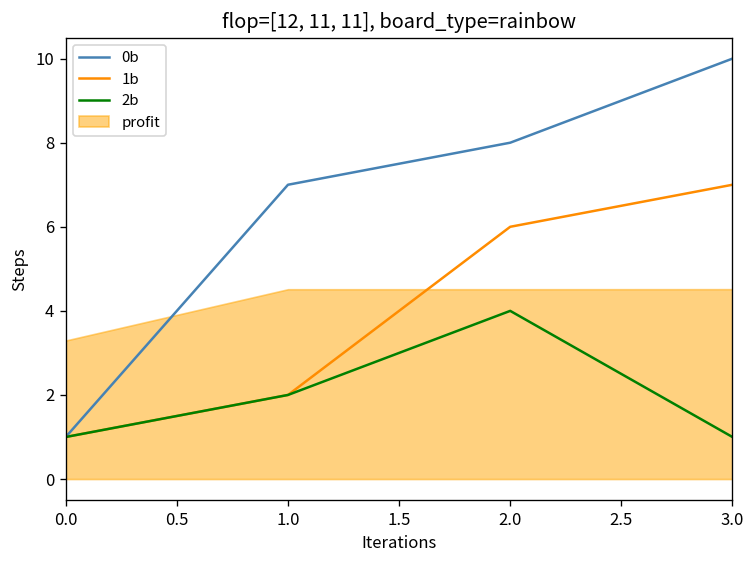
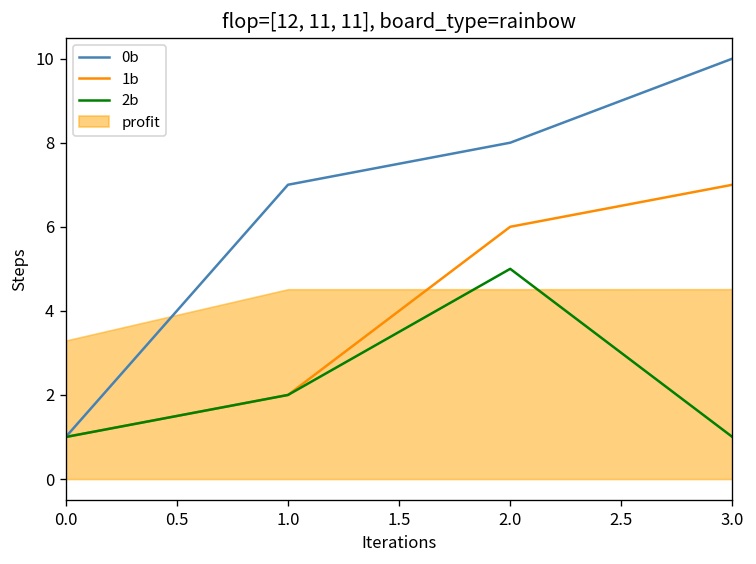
2b, 2.0: 4 -> 5
